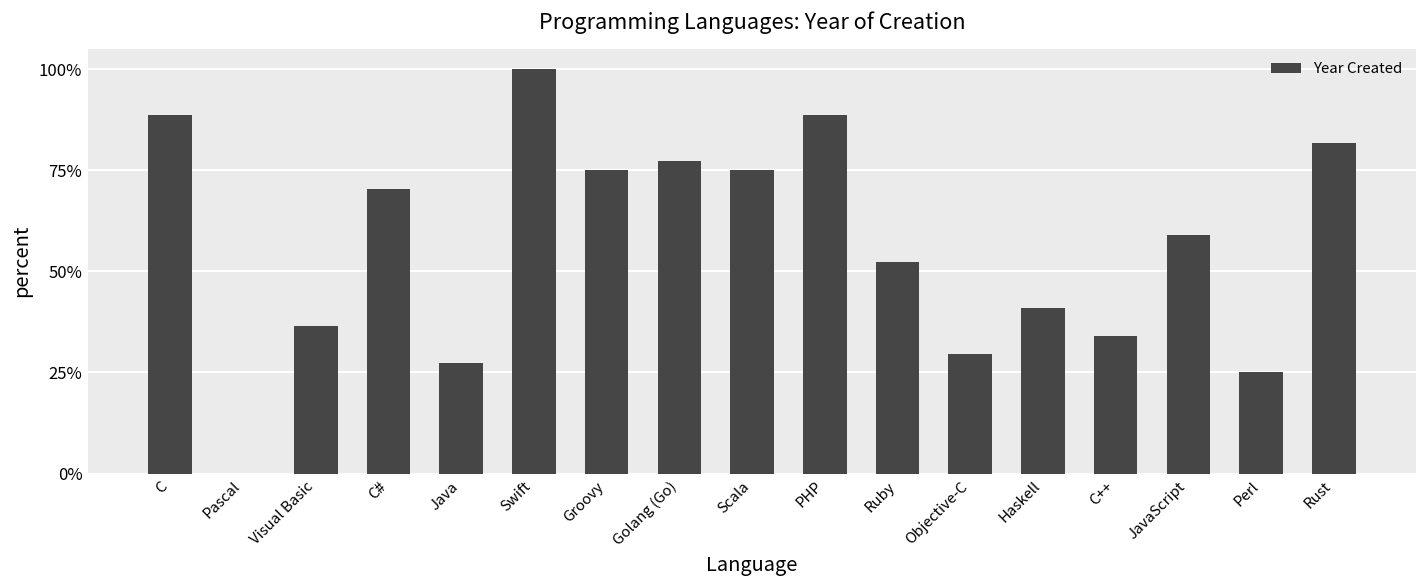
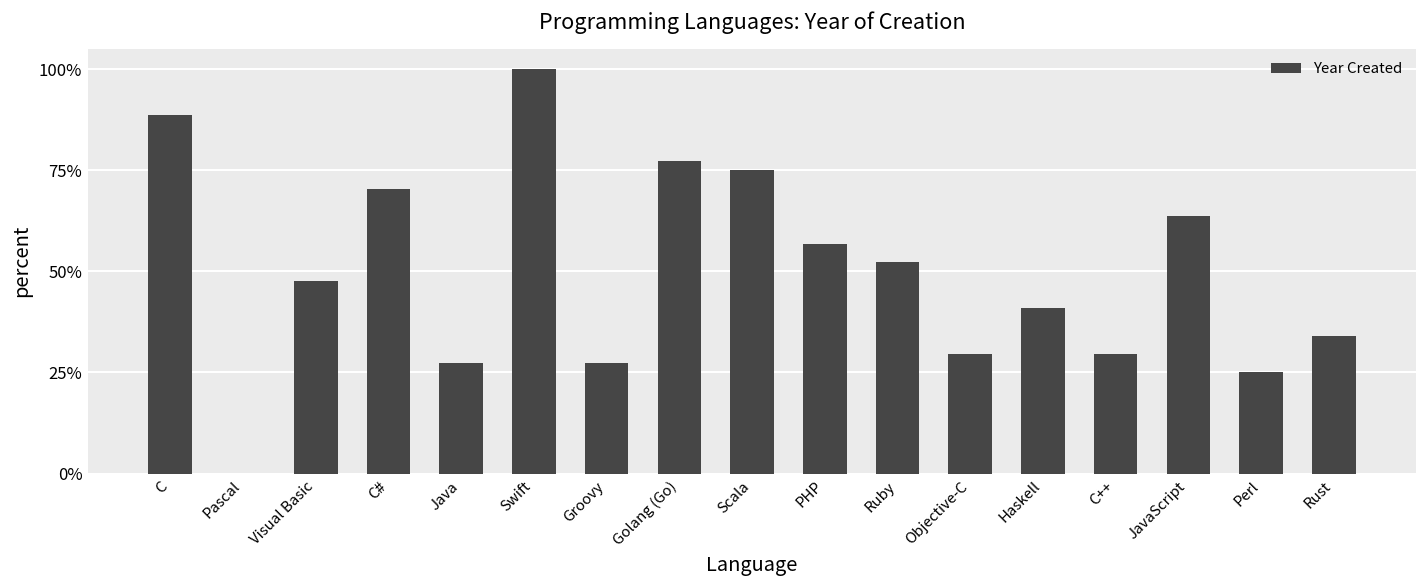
Visual Basic: 36% -> 48%
Groovy: 75% -> 27%
PHP: 89% -> 57%
C++: 34% -> 30%
JavaScript: 59% -> 64%
Rust: 82% -> 34%
